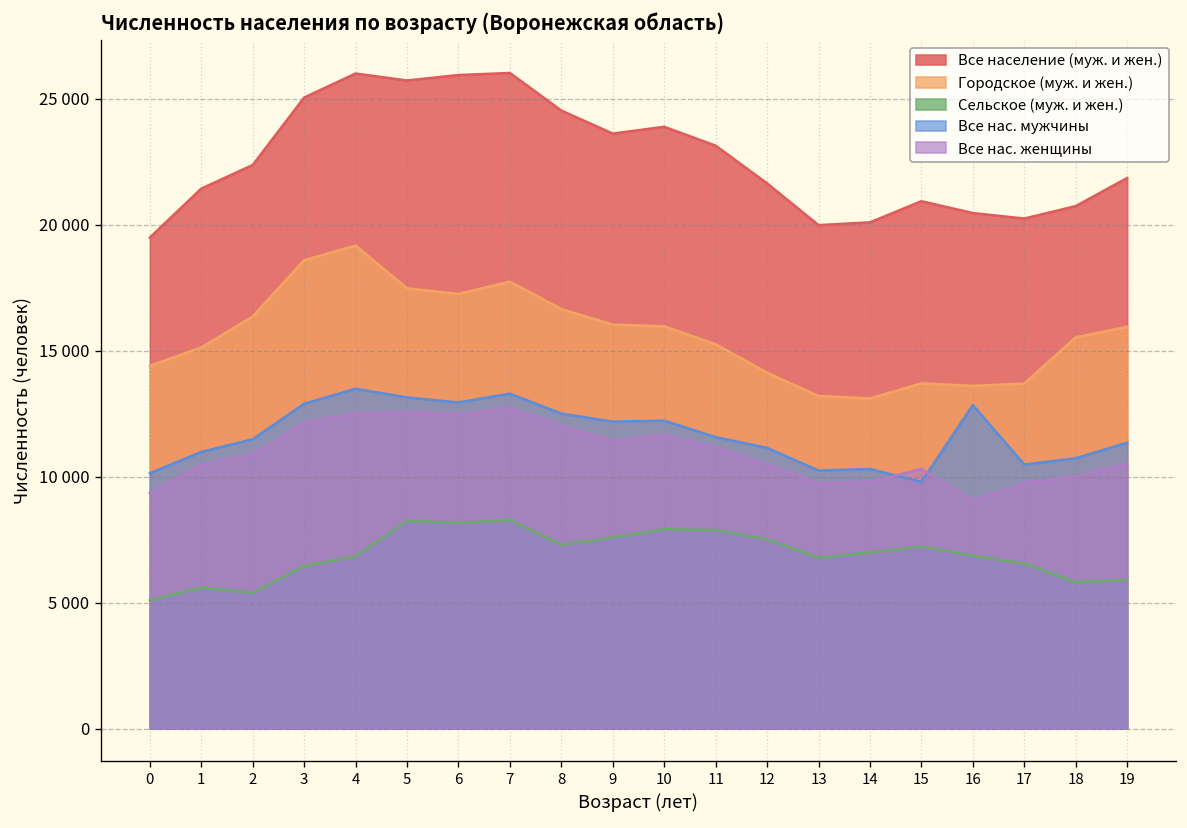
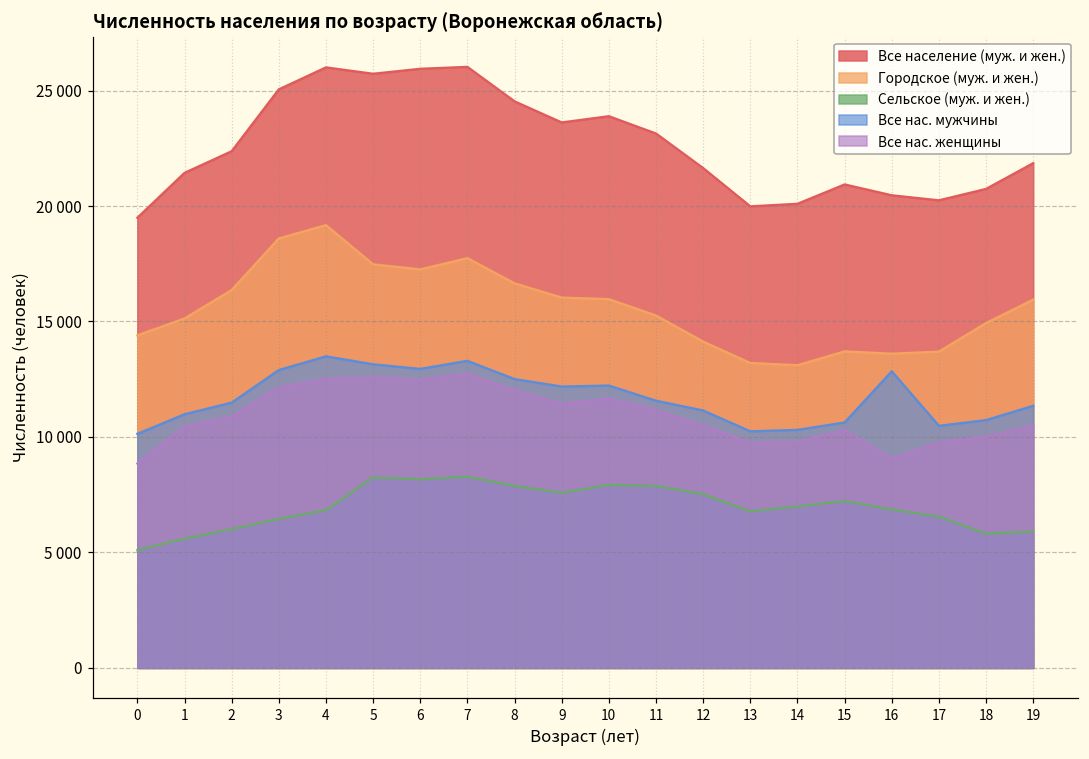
Все нас. женщины, 0: 9400 -> 8900
Сельское (муж. и жен.), 2: 5400 -> 6000
Сельское (муж. и жен.), 8: 7300 -> 7900
Все нас. мужчины, 15: 9800 -> 10600
Городское (муж. и жен.), 18: 15500 -> 14900
